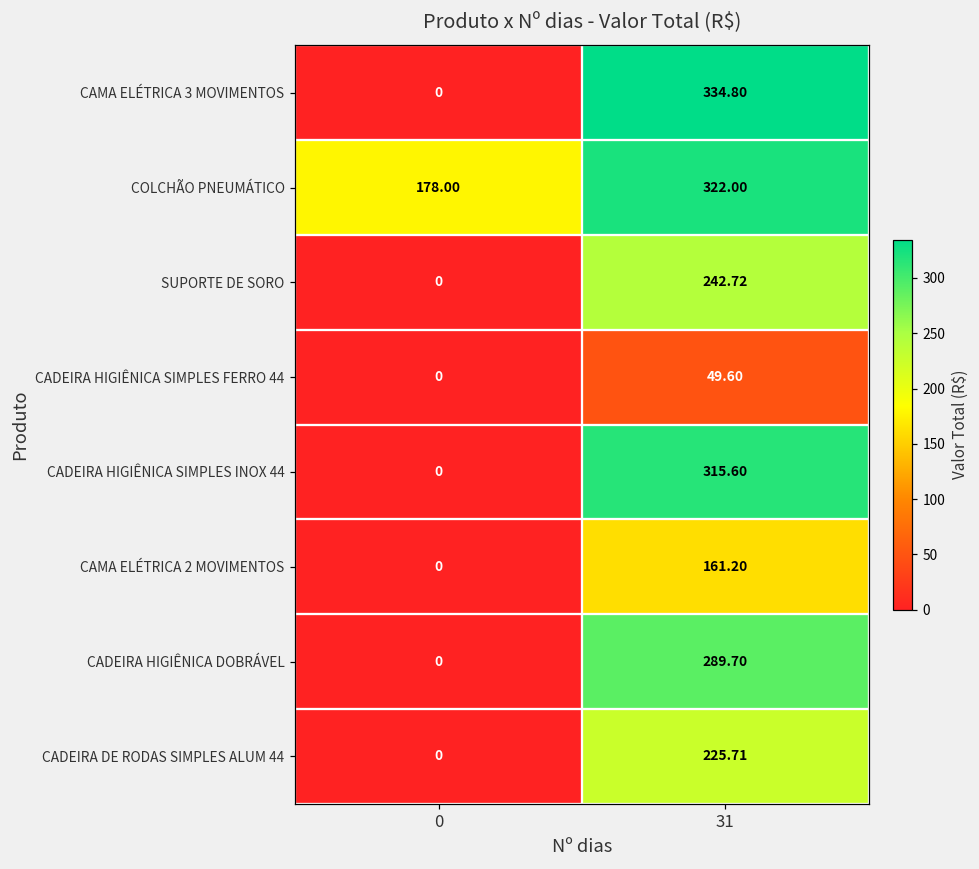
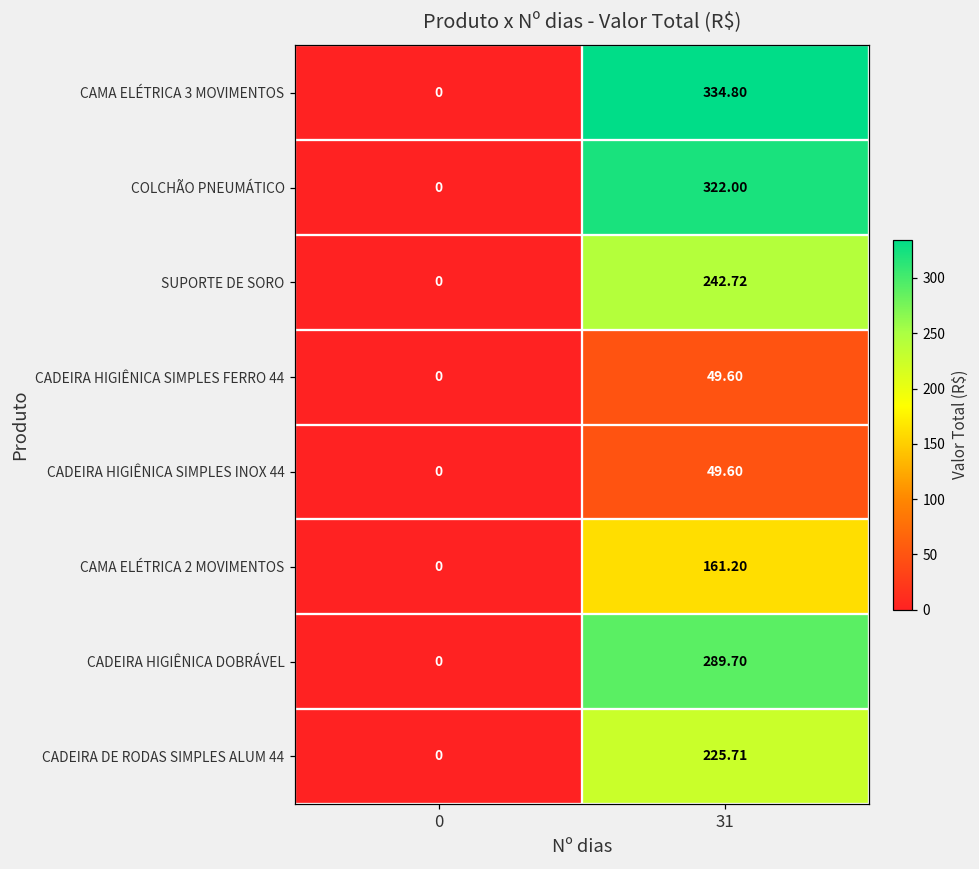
COLCHÃO PNEUMÁTICO, 0: 178.00 -> 0
CADEIRA HIGIÊNICA SIMPLES INOX 44, 31: 315.60 -> 49.60
